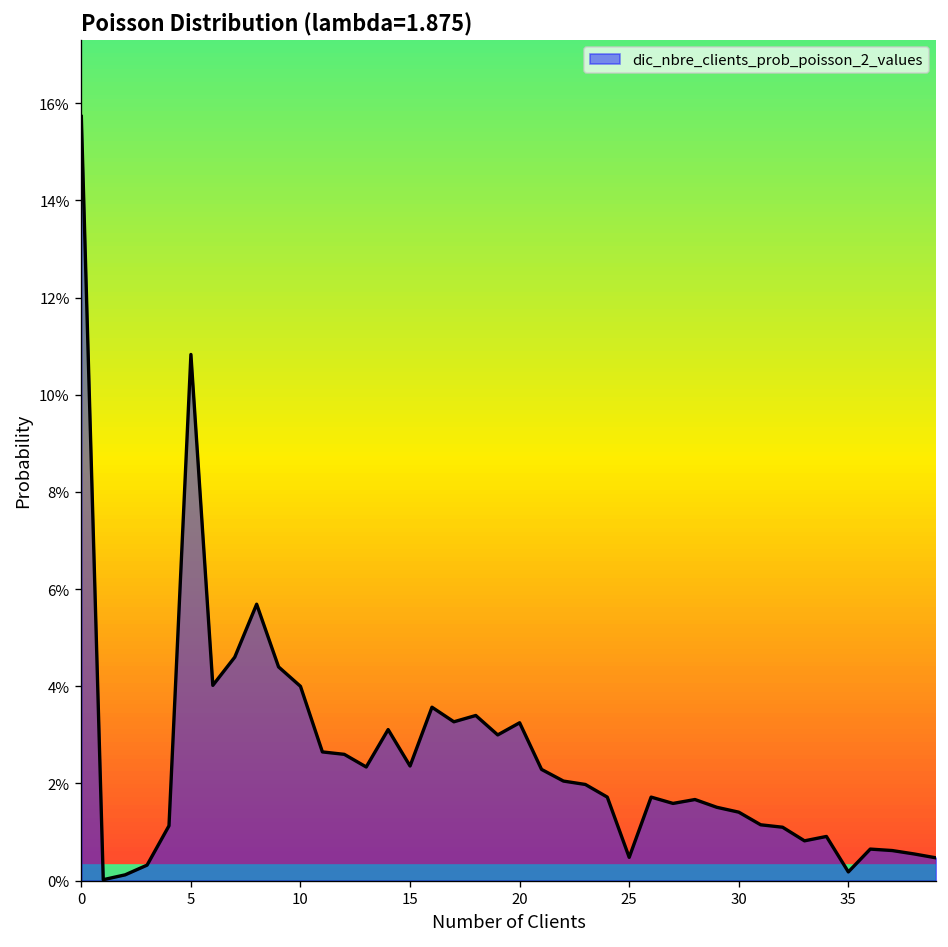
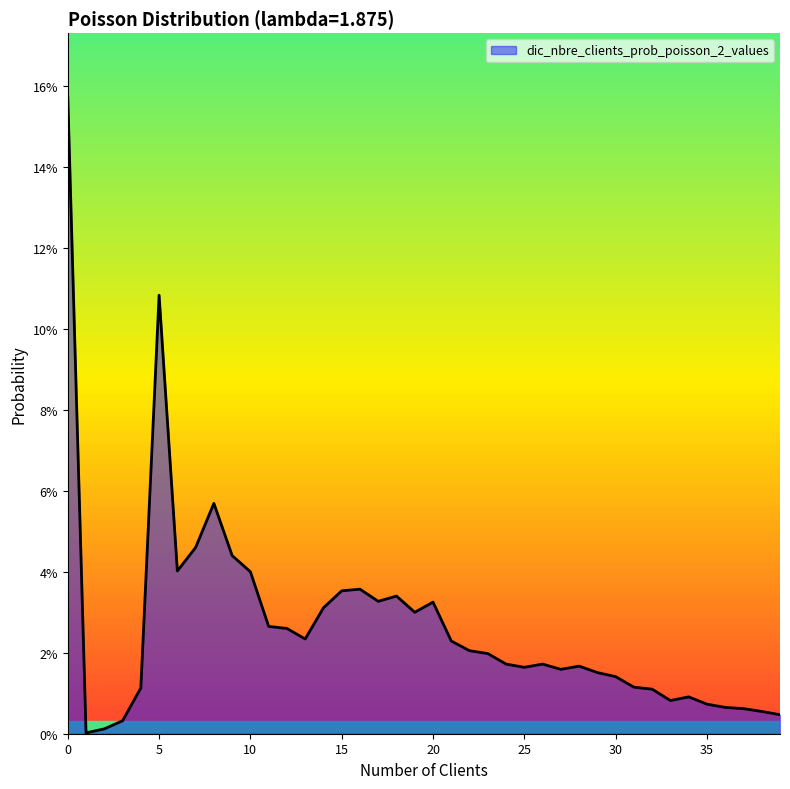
15: 2.4% -> 3.5%
25: 0.5% -> 1.6%
35: 0.2% -> 0.7%
